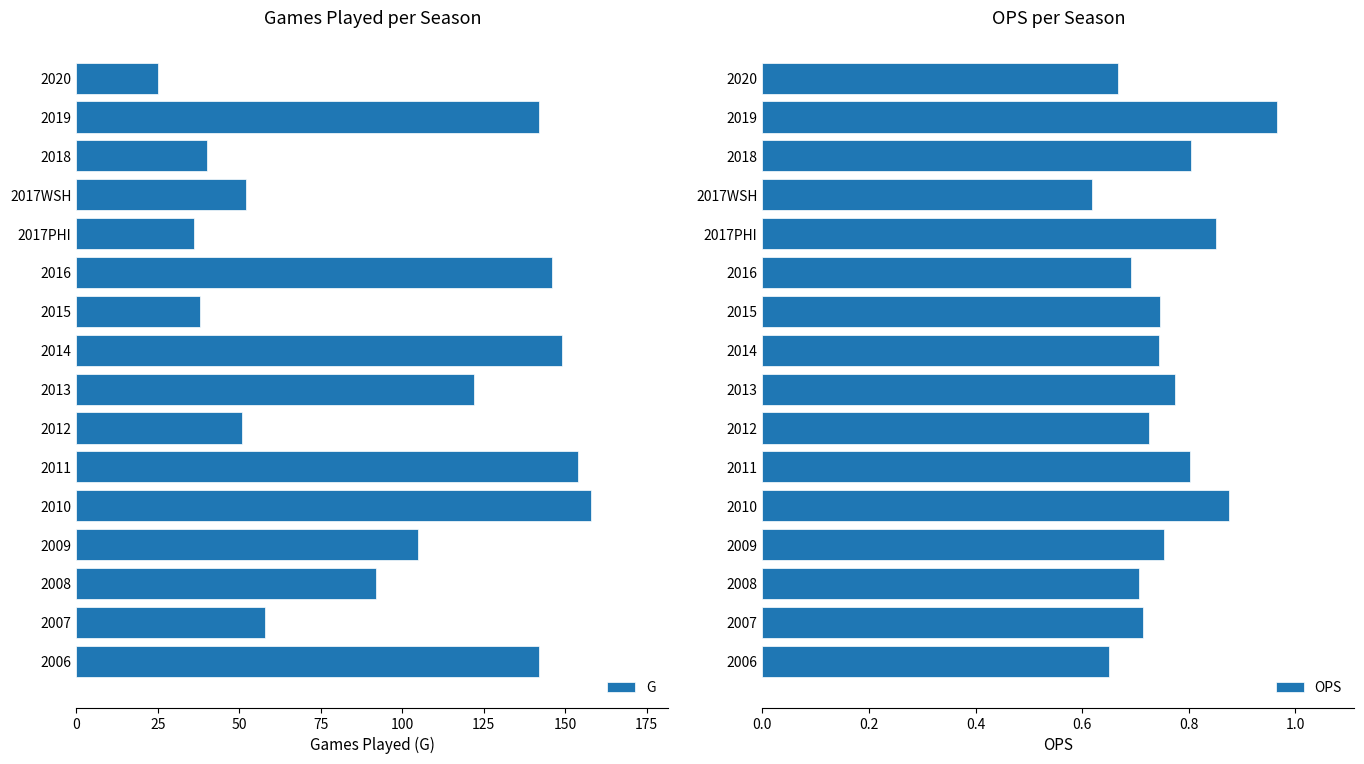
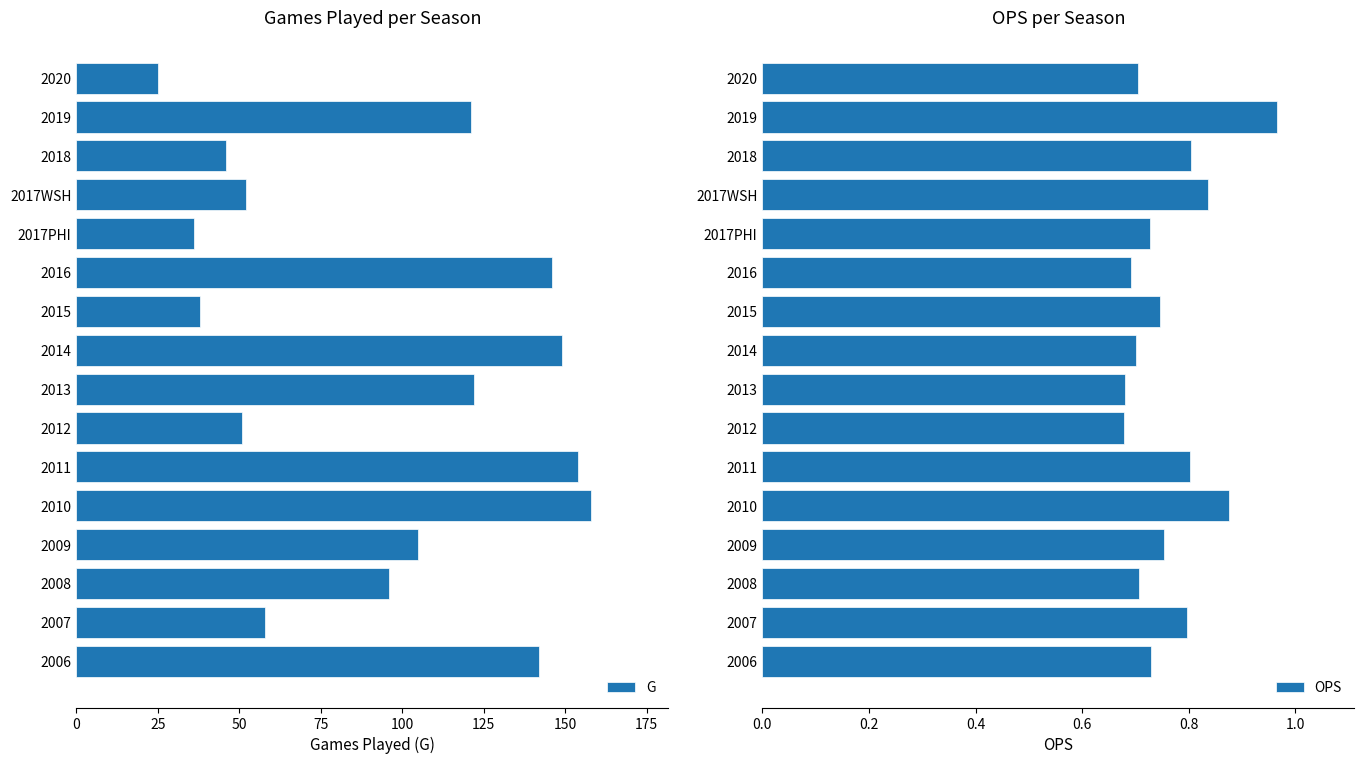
Games Played per Season, 2019: 142 -> 121
Games Played per Season, 2018: 40 -> 46
Games Played per Season, 2008: 92 -> 96
OPS per Season, 2020: 0.67 -> 0.71
OPS per Season, 2017WSH: 0.62 -> 0.84
OPS per Season, 2017PHI: 0.85 -> 0.73
OPS per Season, 2014: 0.74 -> 0.70
OPS per Season, 2013: 0.78 -> 0.68
OPS per Season, 2012: 0.73 -> 0.68
OPS per Season, 2007: 0.72 -> 0.80
OPS per Season, 2006: 0.65 -> 0.73
